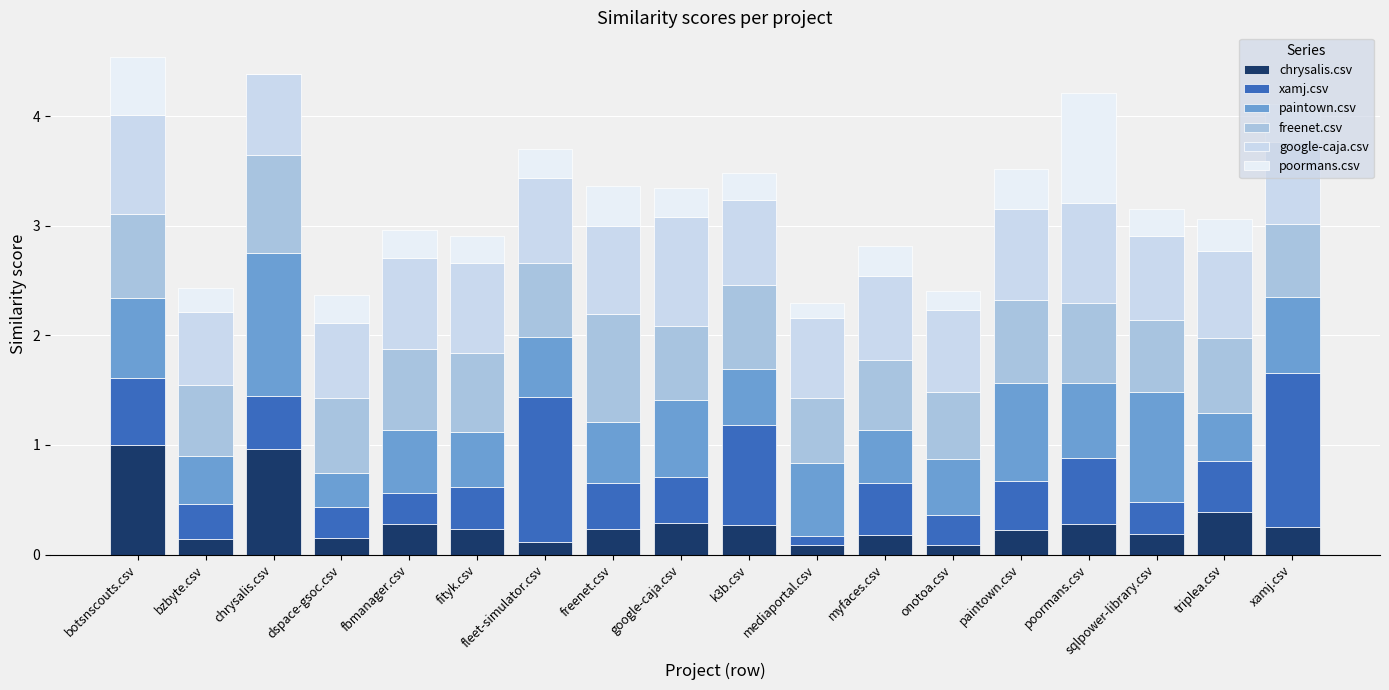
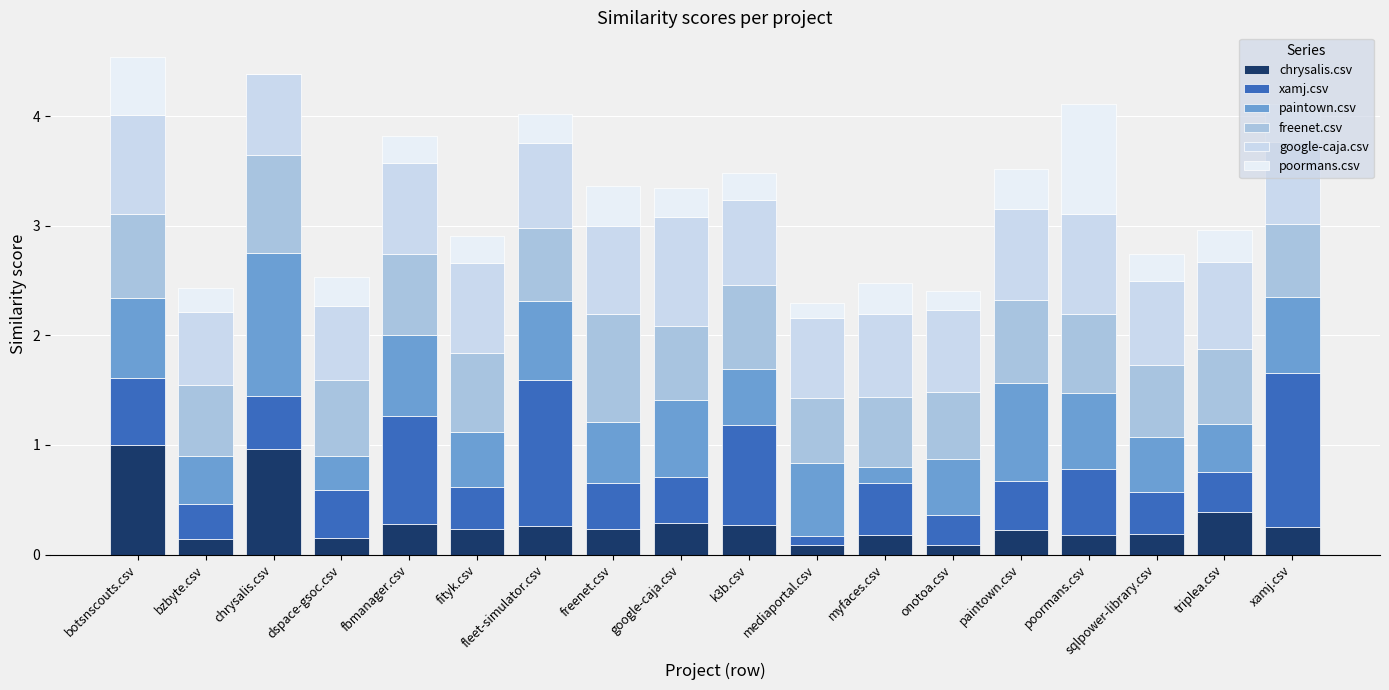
xamj.csv, dspace-gsoc.csv: 0.28 -> 0.44
xamj.csv, fbmanager.csv: 0.28 -> 0.98
paintown.csv, fbmanager.csv: 0.58 -> 0.74
chrysalis.csv, fleet-simulator.csv: 0.11 -> 0.26
paintown.csv, fleet-simulator.csv: 0.55 -> 0.72
paintown.csv, myfaces.csv: 0.49 -> 0.15
chrysalis.csv, poormans.csv: 0.28 -> 0.18
xamj.csv, sqlpower-library.csv: 0.29 -> 0.38
paintown.csv, sqlpower-library.csv: 1.0 -> 0.5
xamj.csv, triplea.csv: 0.46 -> 0.36
